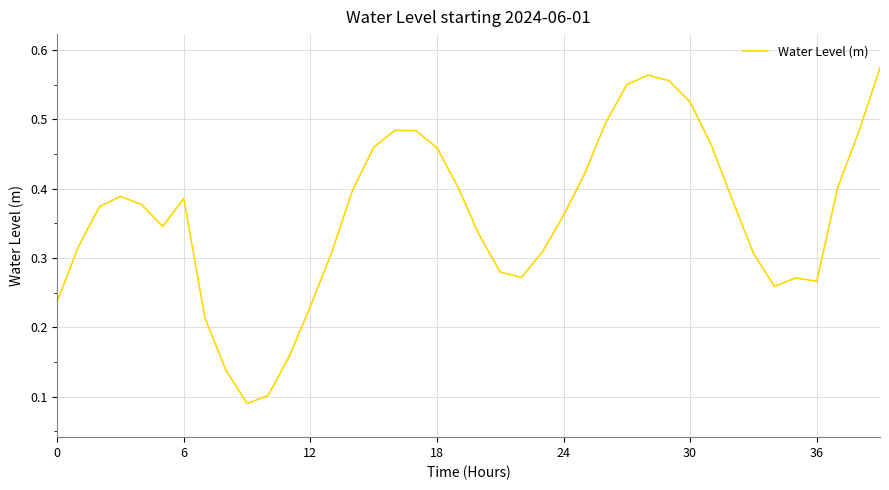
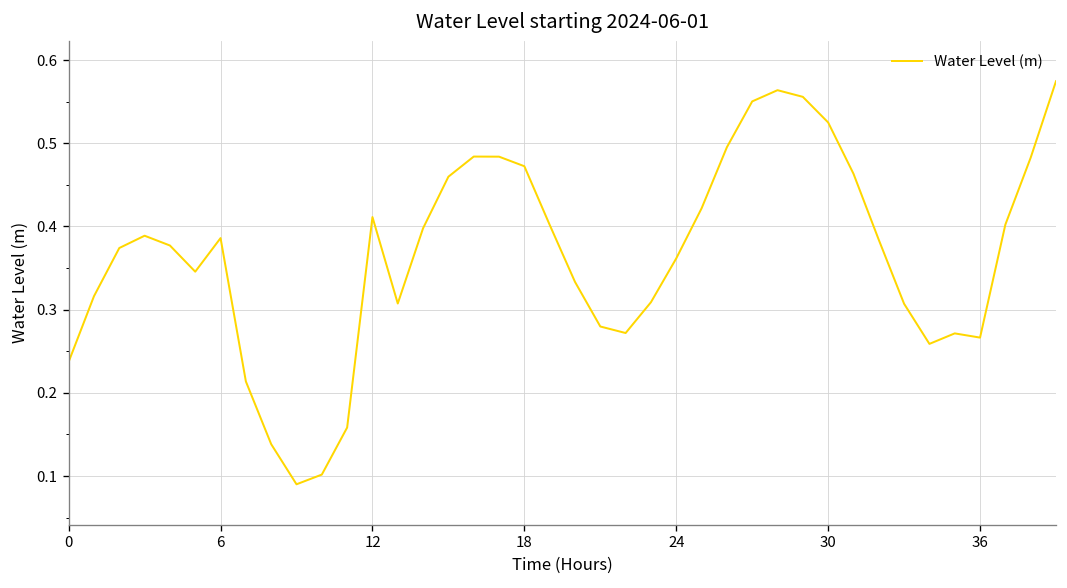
12: 0.23 -> 0.41
18: 0.46 -> 0.47
